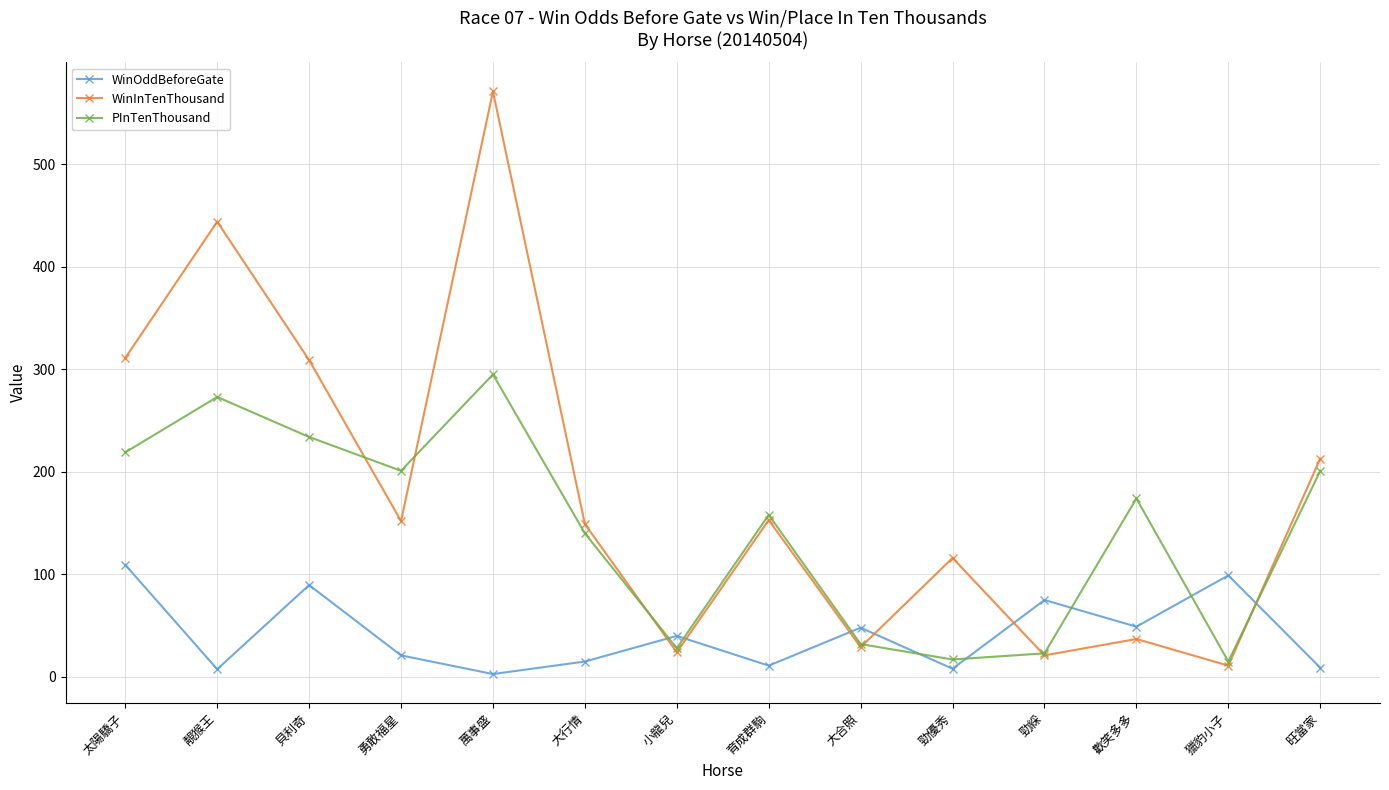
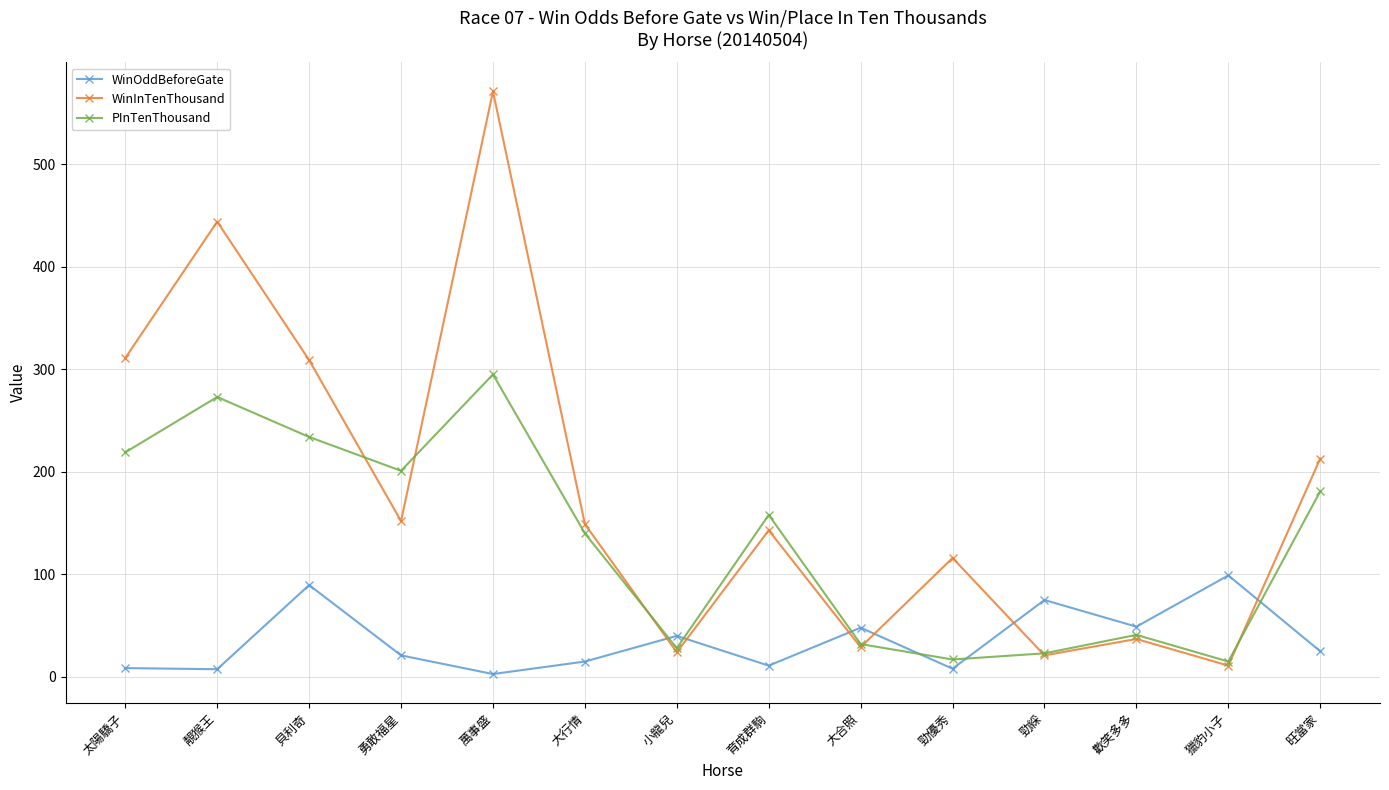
WinOddBeforeGate, 太陽驕子: 109 -> 9
WinInTenThousand, 育成群駒: 153 -> 143
PInTenThousand, 歡笑多多: 174 -> 41
WinOddBeforeGate, 旺當家: 9 -> 25
PInTenThousand, 旺當家: 201 -> 181
